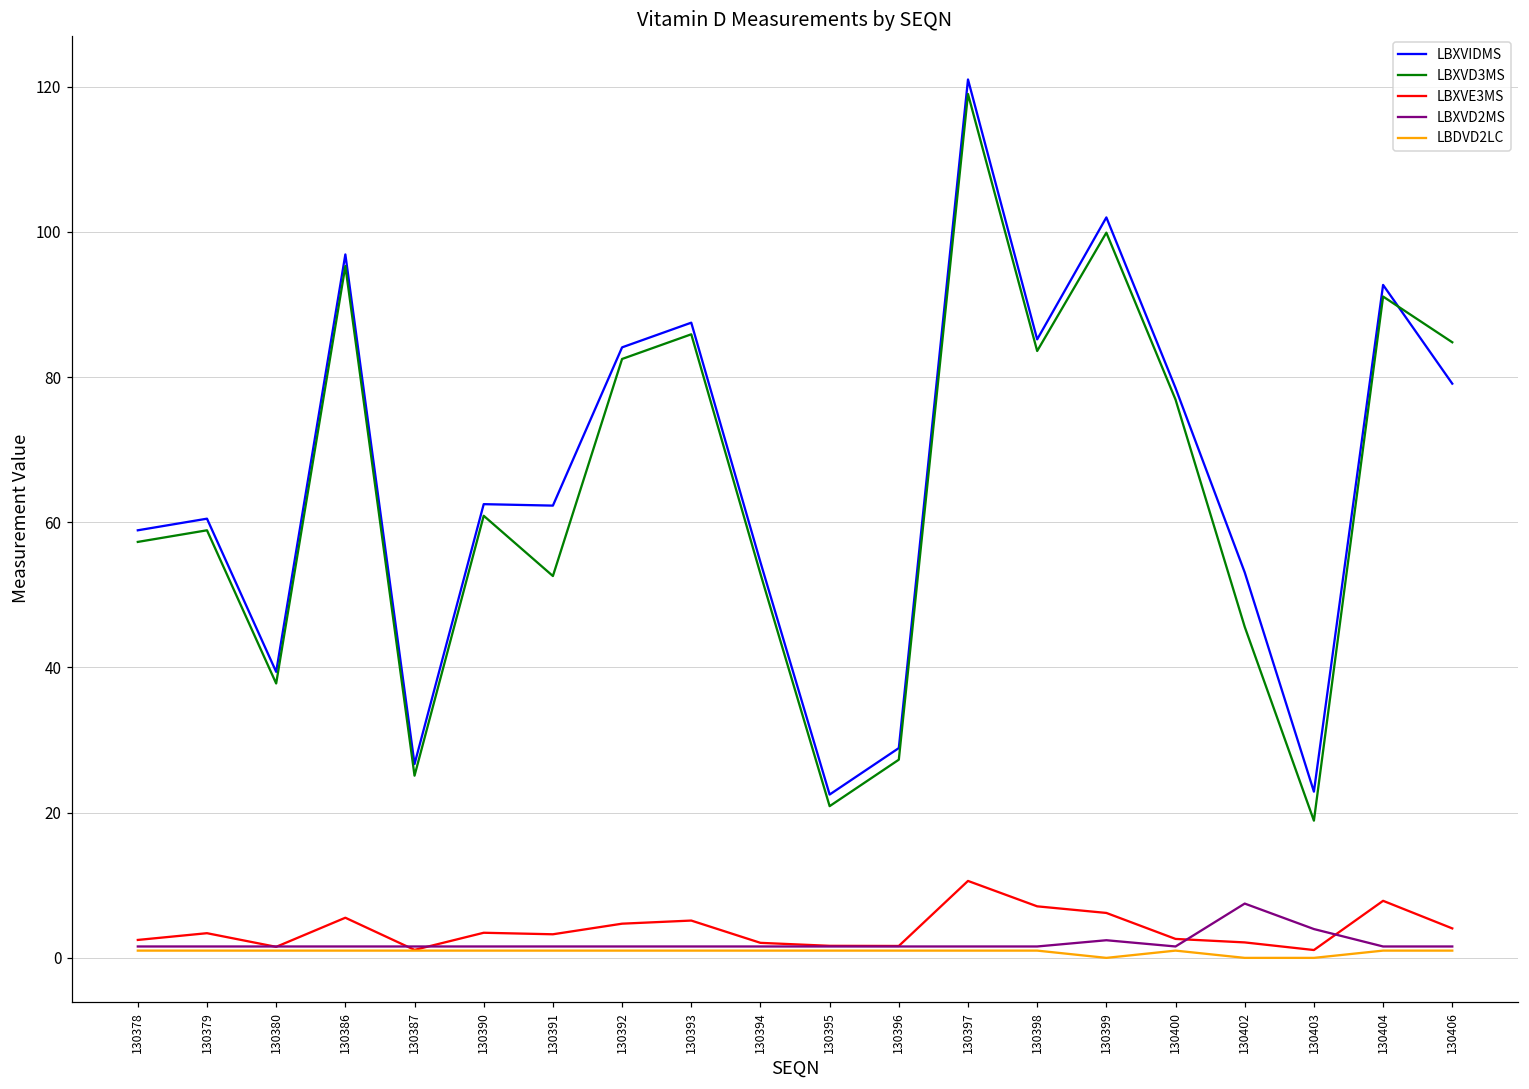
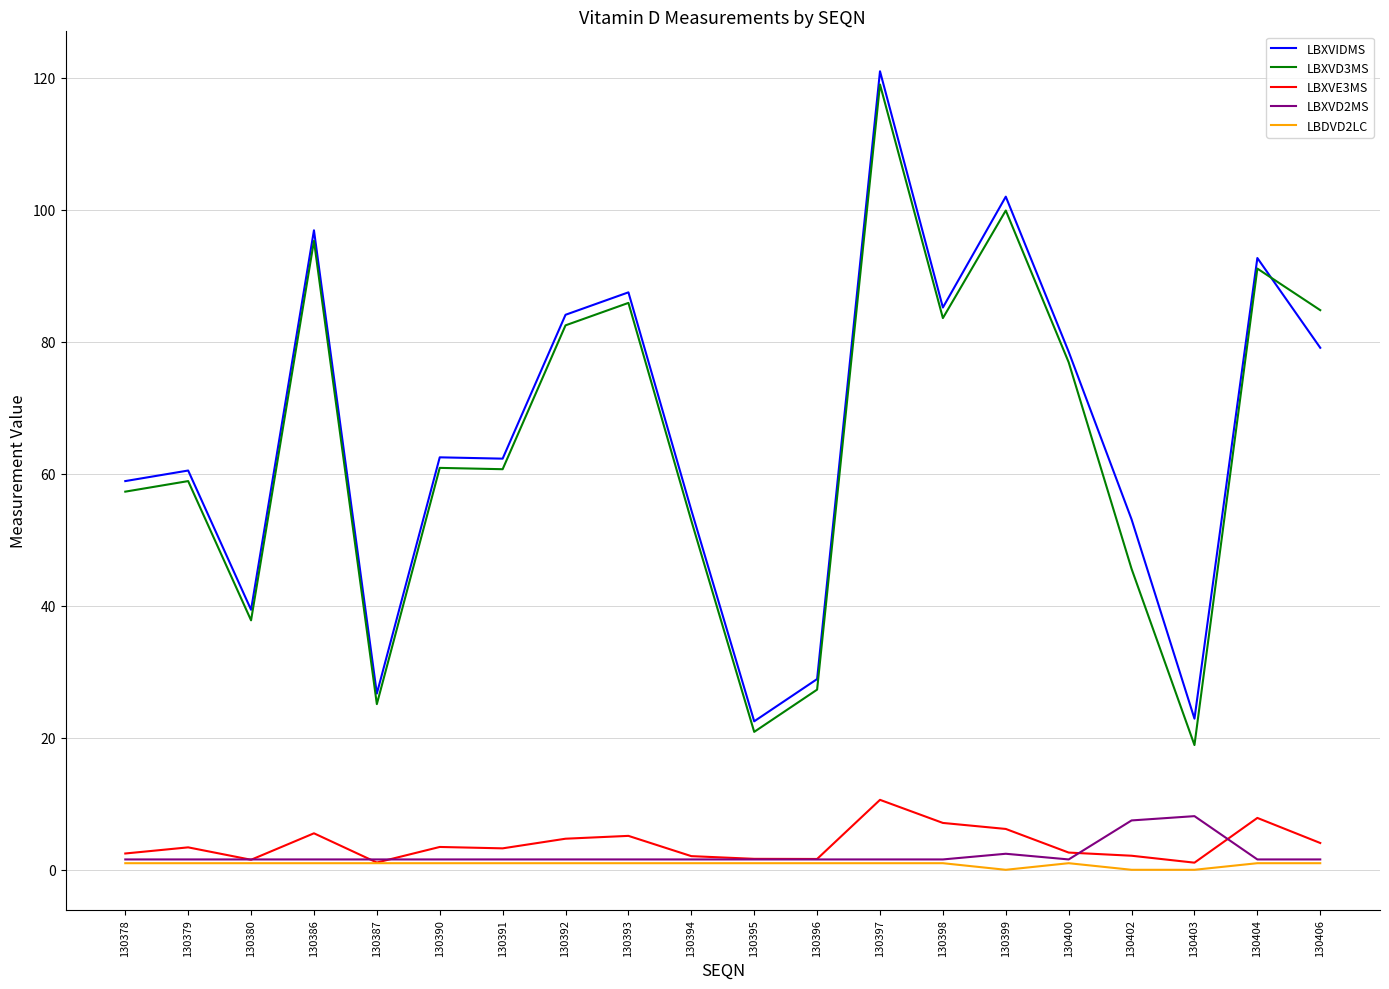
LBXVD3MS, 130391: 53 -> 61
LBXVD2MS, 130403: 4 -> 8
